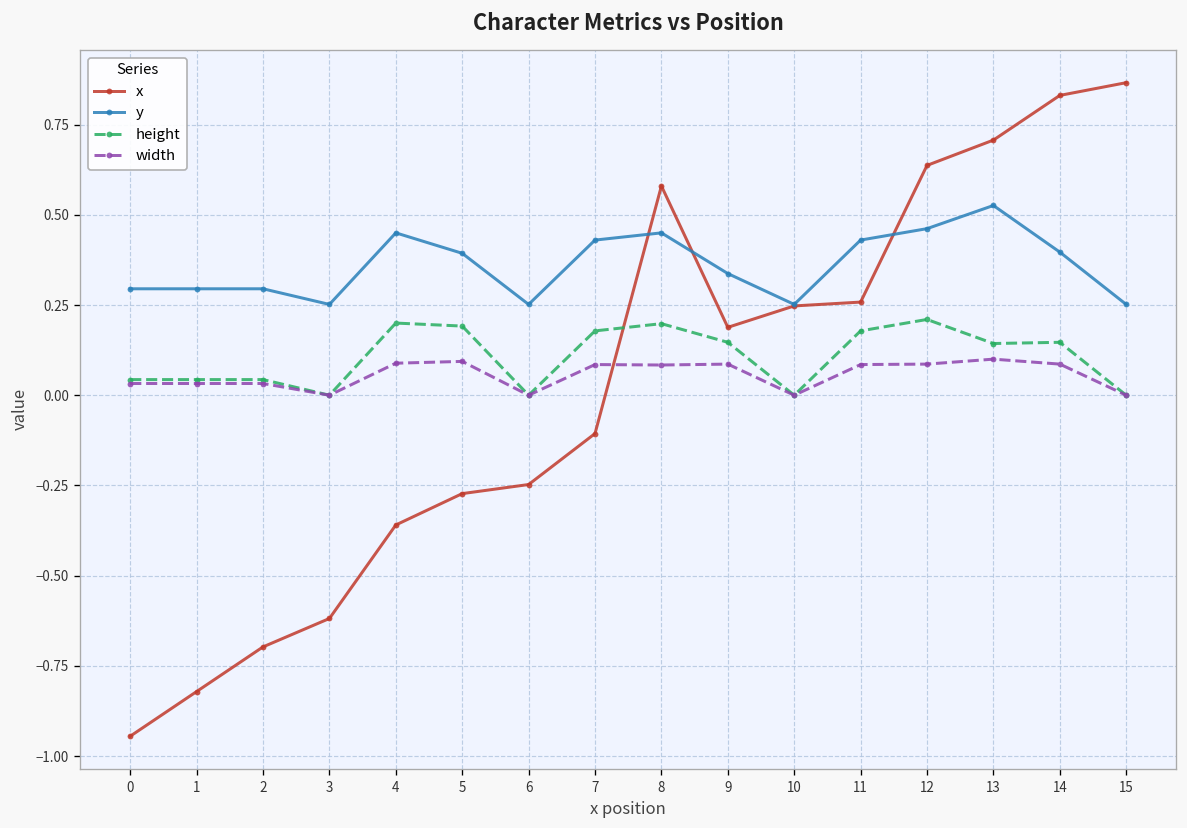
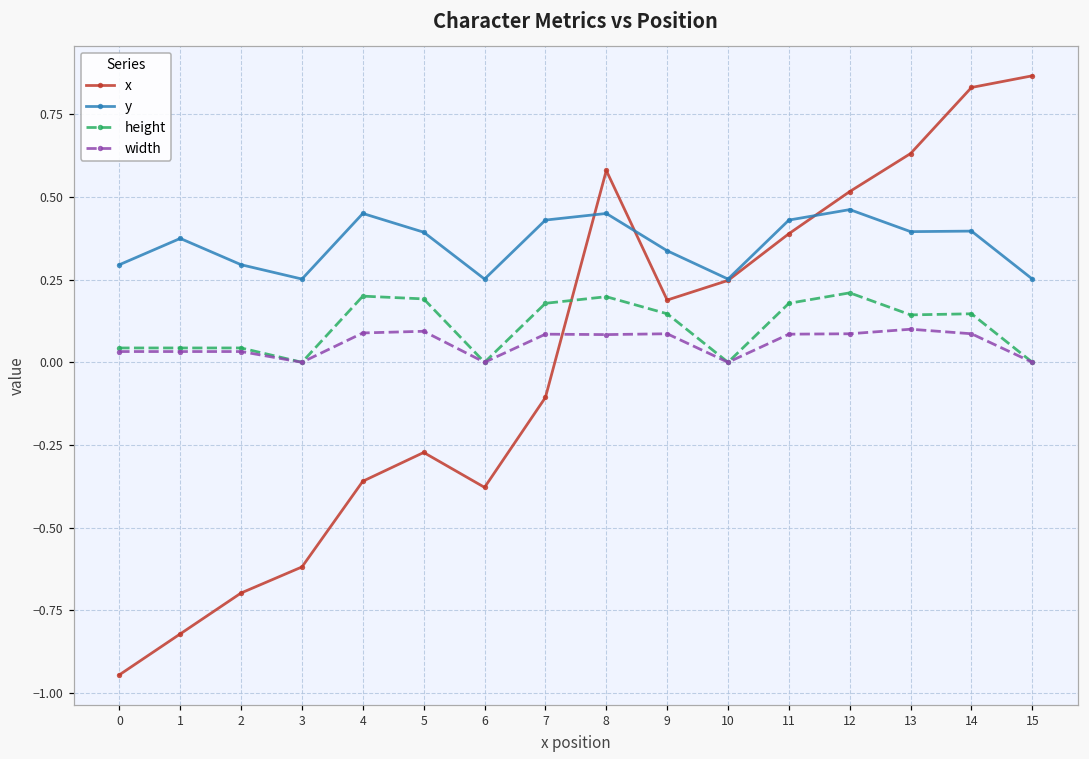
y, 1: 0.30 -> 0.37
x, 6: -0.25 -> -0.38
x, 11: 0.26 -> 0.39
x, 12: 0.64 -> 0.52
x, 13: 0.71 -> 0.63
y, 13: 0.53 -> 0.40
